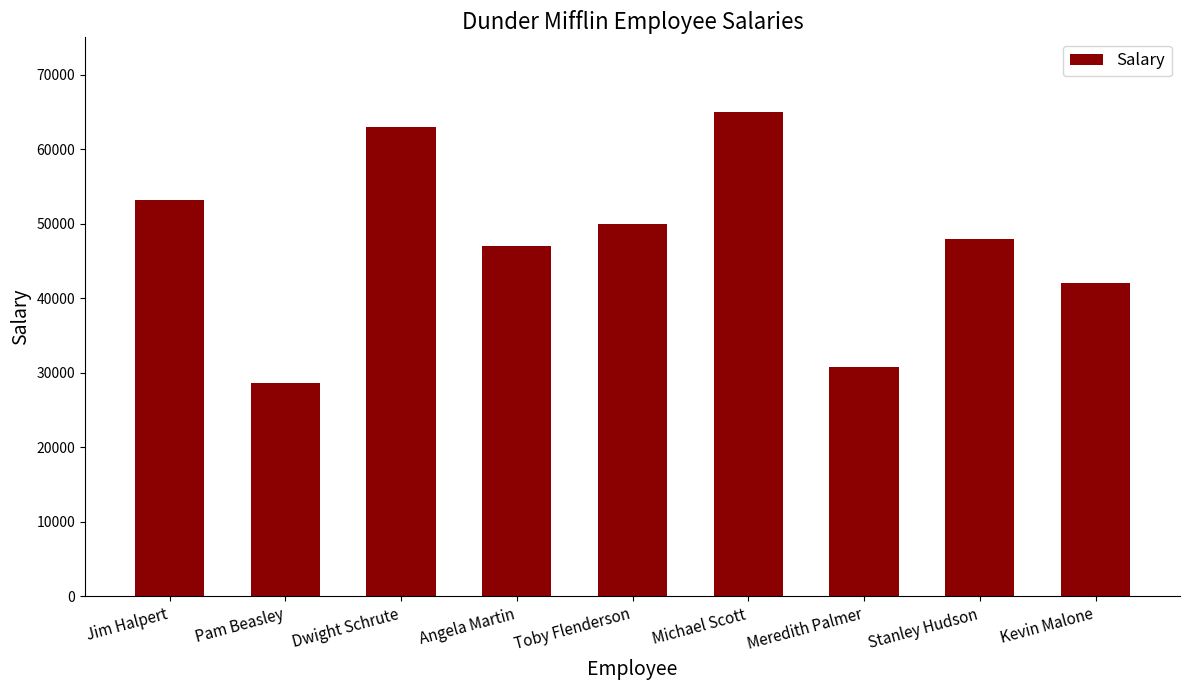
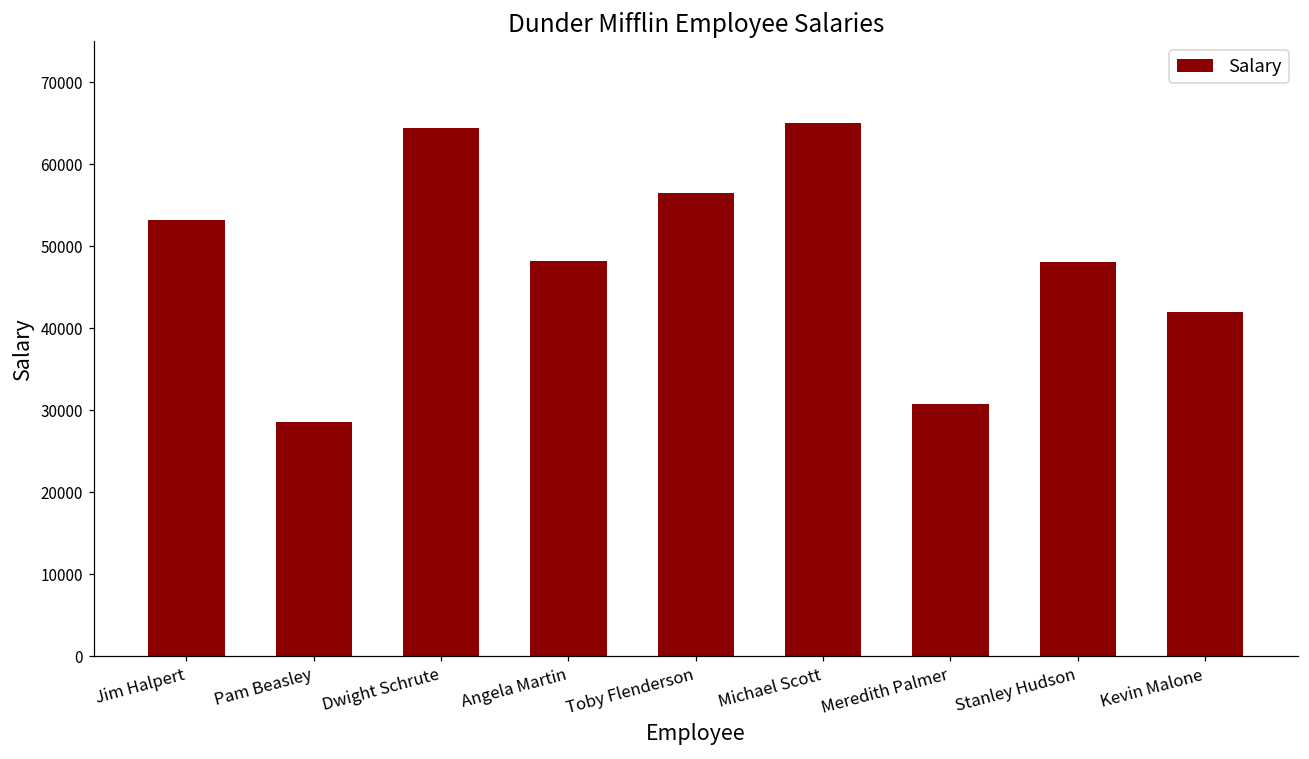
Dwight Schrute: 63000 -> 64000
Angela Martin: 47000 -> 48000
Toby Flenderson: 50000 -> 57000
